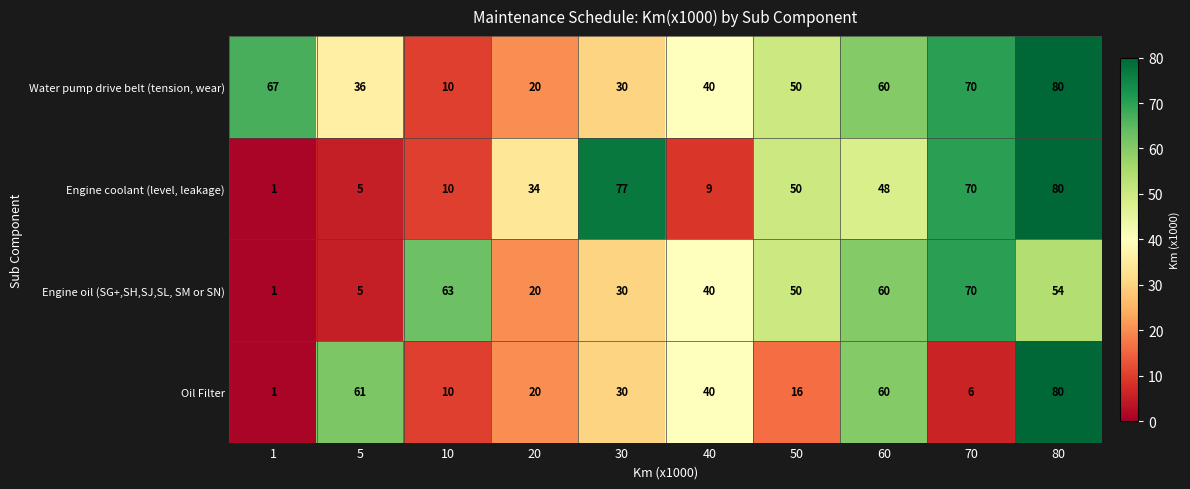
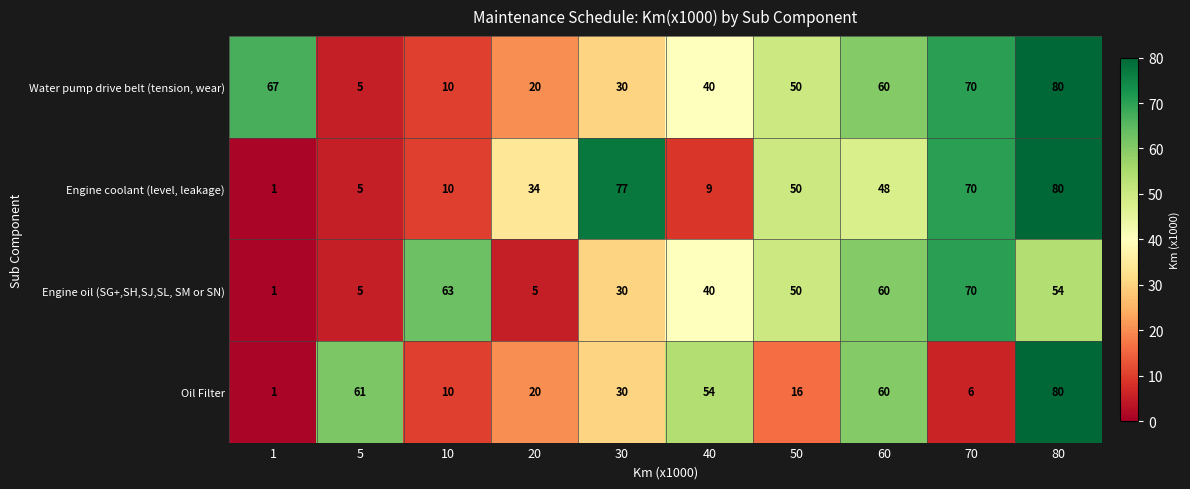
Water pump drive belt (tension, wear), 5: 36 -> 5
Engine oil (SG+,SH,SJ,SL, SM or SN), 20: 20 -> 5
Oil Filter, 40: 40 -> 54
